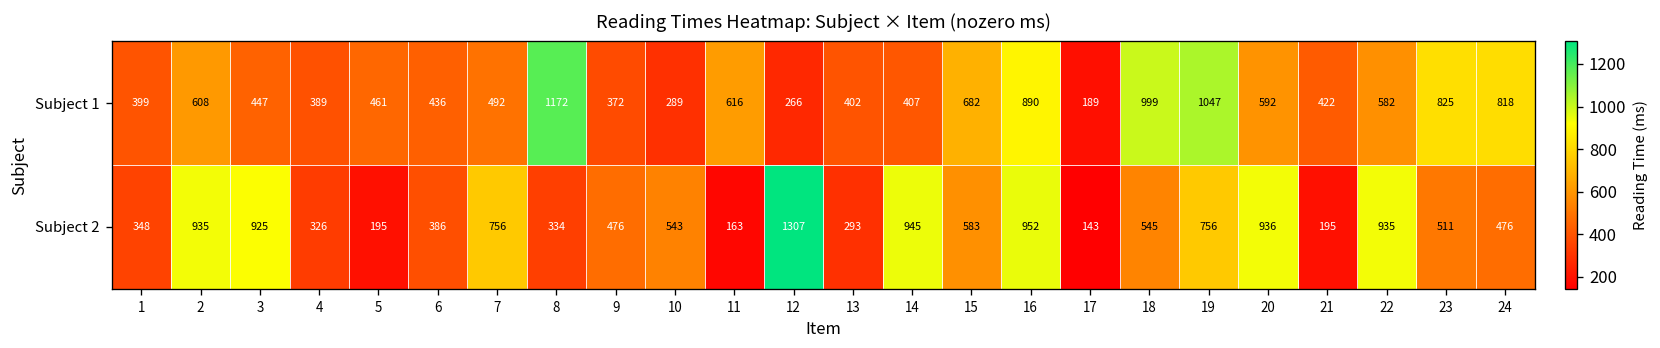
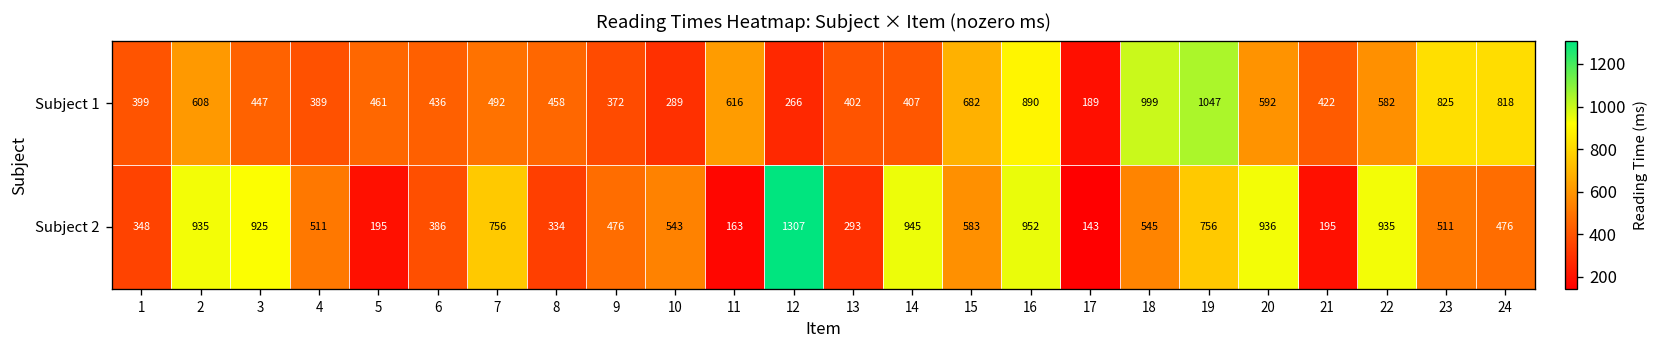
Subject 1, 8: 1172 -> 458
Subject 2, 4: 326 -> 511
